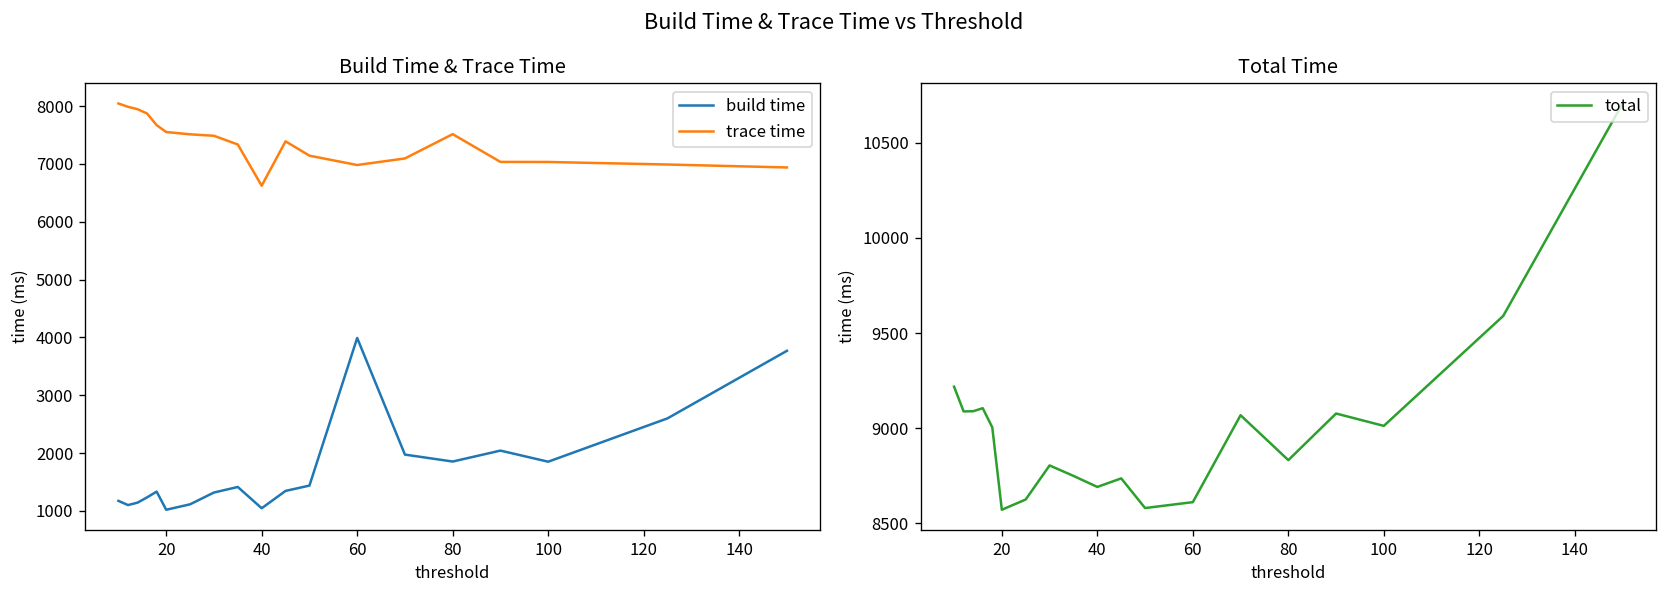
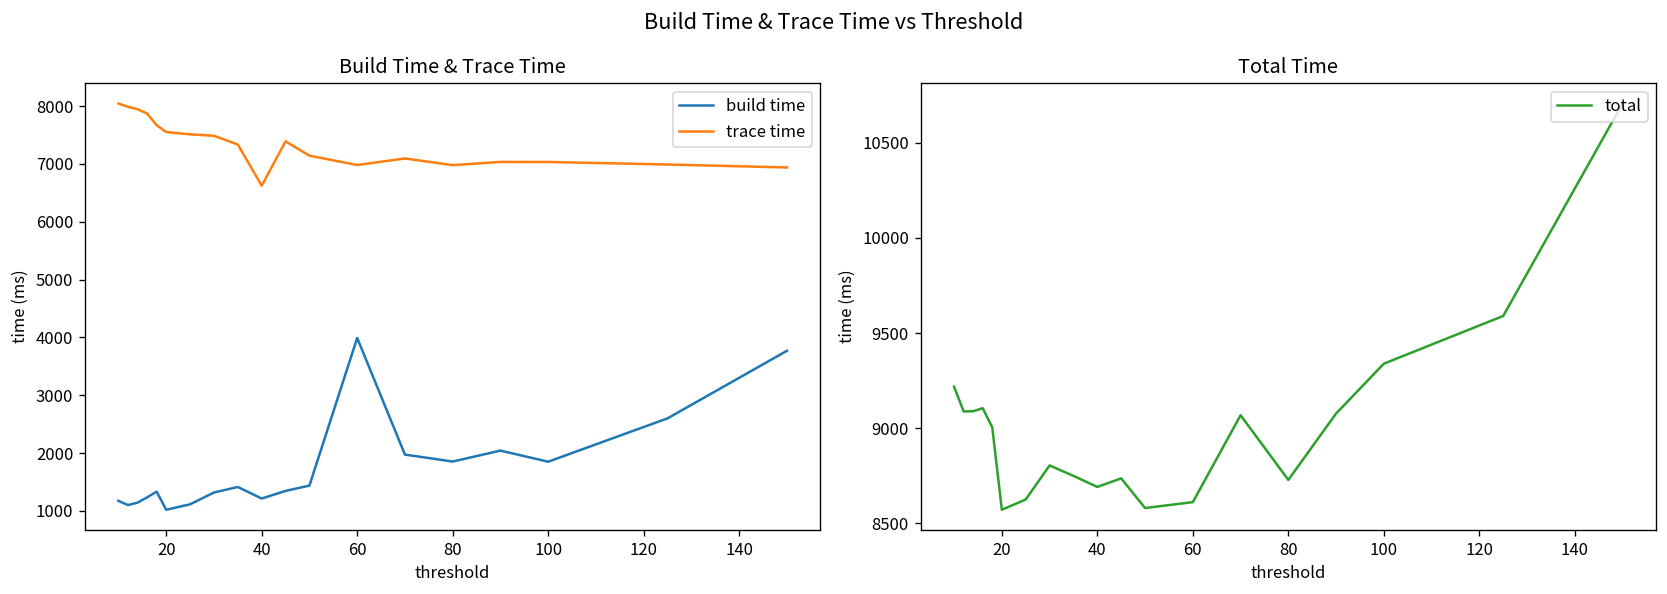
Build Time & Trace Time, build time, 40: 1000 -> 1200
Build Time & Trace Time, trace time, 80: 7500 -> 7000
Total Time, 80: 8830 -> 8730
Total Time, 100: 9010 -> 9340
